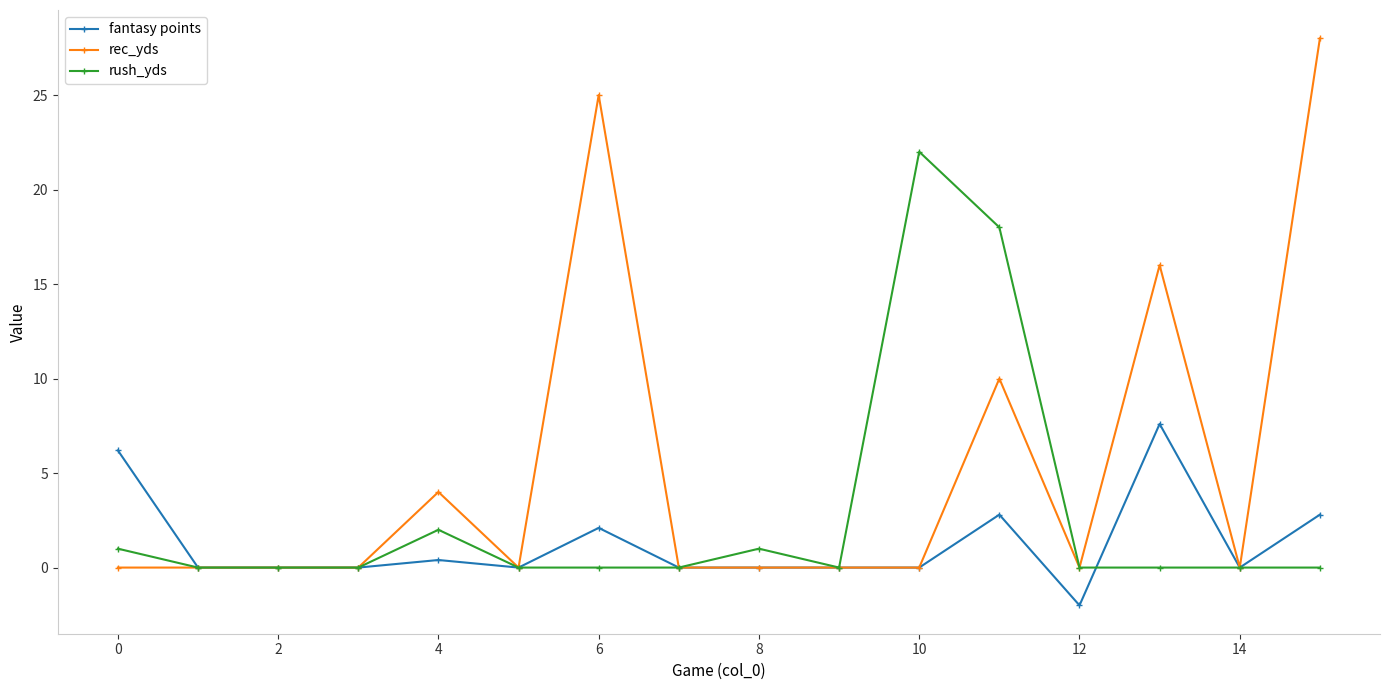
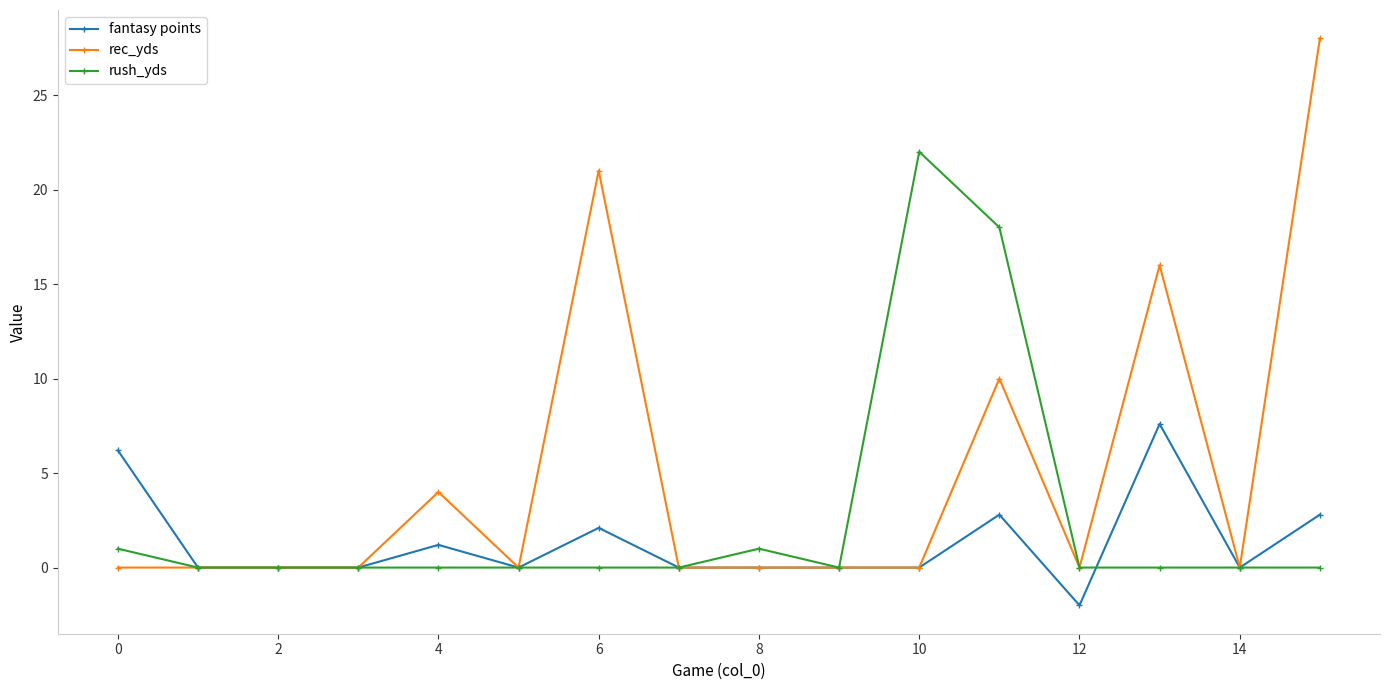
fantasy points, 4: 0.4 -> 1.2
rush_yds, 4: 2 -> 0
rec_yds, 6: 25 -> 21
